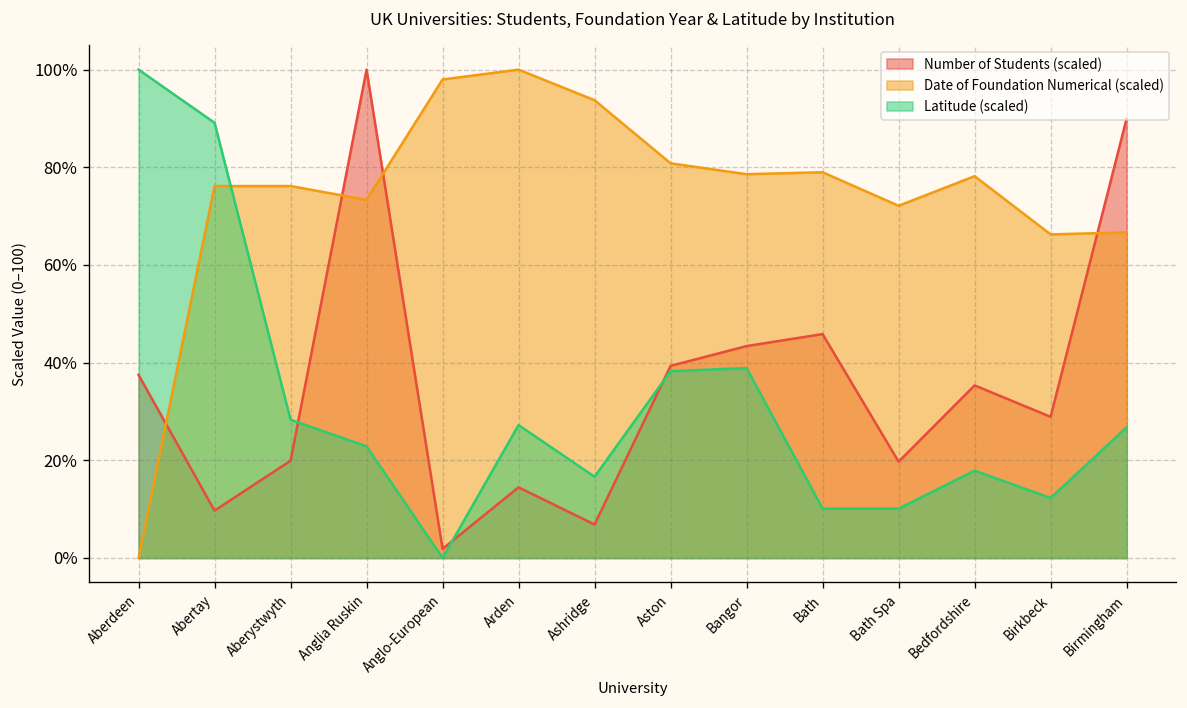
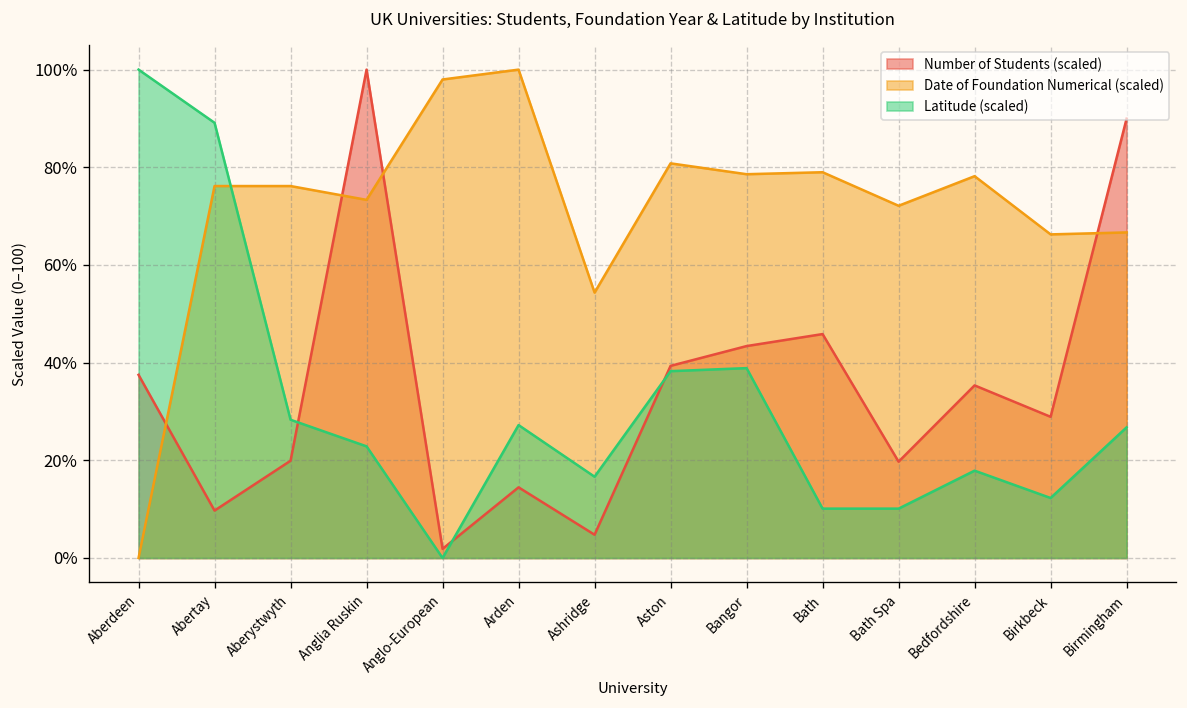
Number of Students (scaled), Ashridge: 7% -> 5%
Date of Foundation Numerical (scaled), Ashridge: 94% -> 54%
